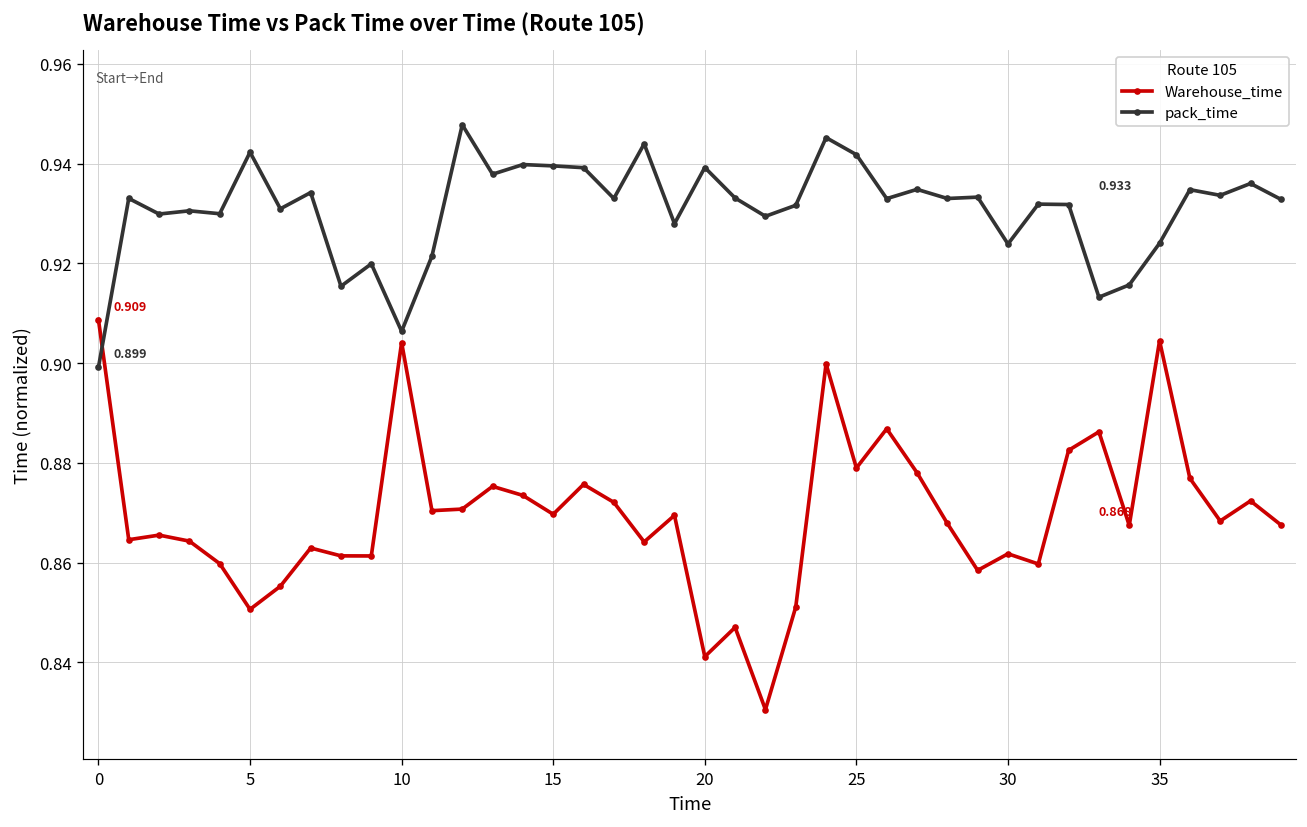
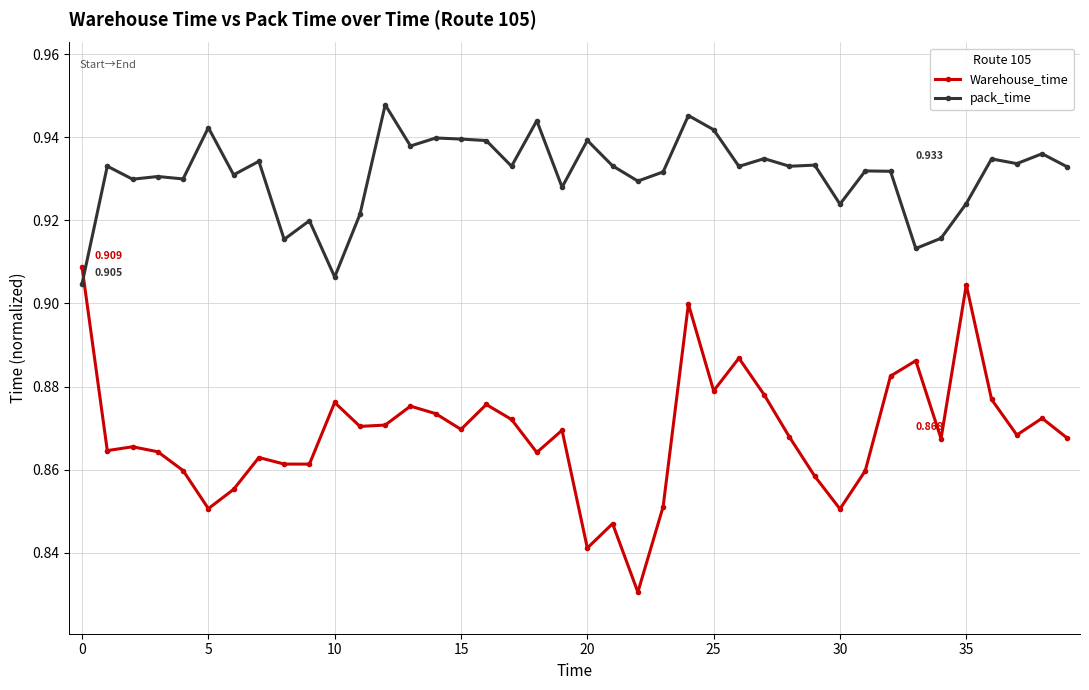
pack_time, 0: 0.899 -> 0.905
Warehouse_time, 10: 0.904 -> 0.876
Warehouse_time, 30: 0.862 -> 0.851
